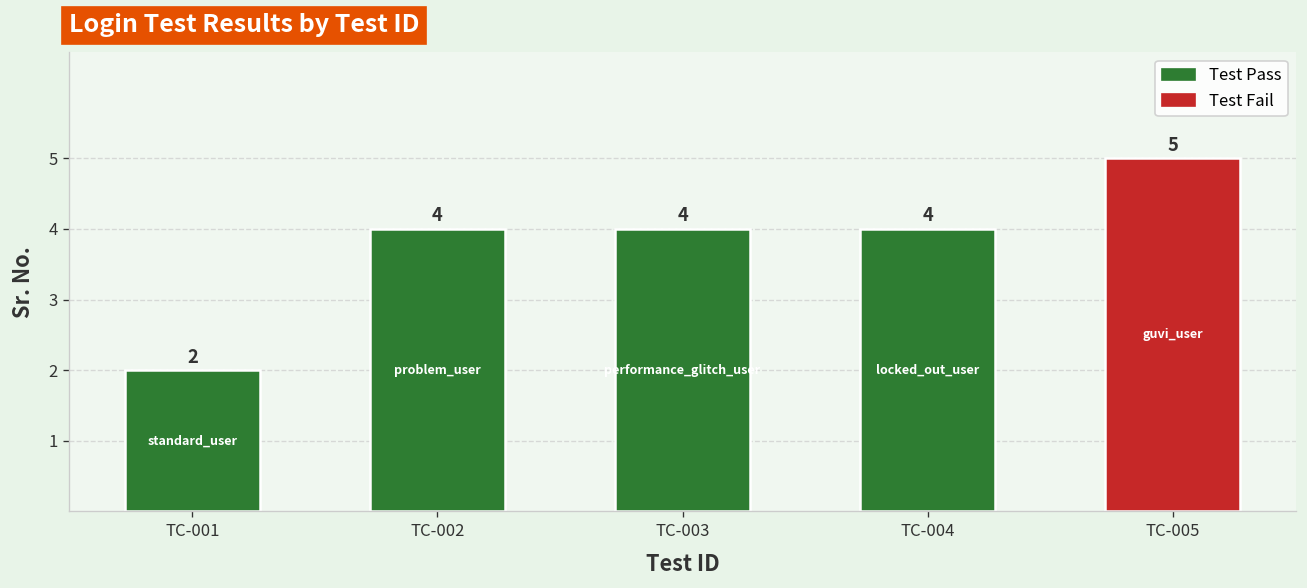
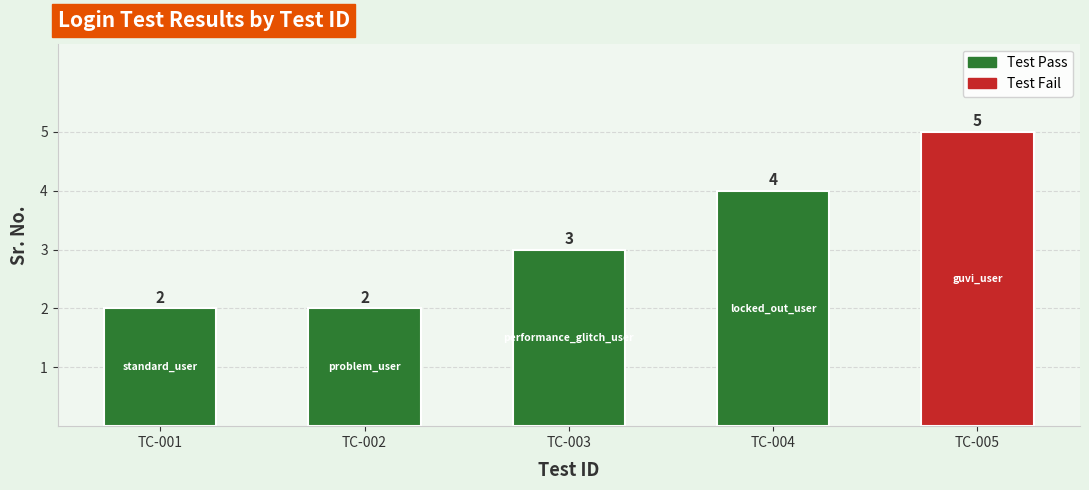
TC-002: 4 -> 2
TC-003: 4 -> 3
